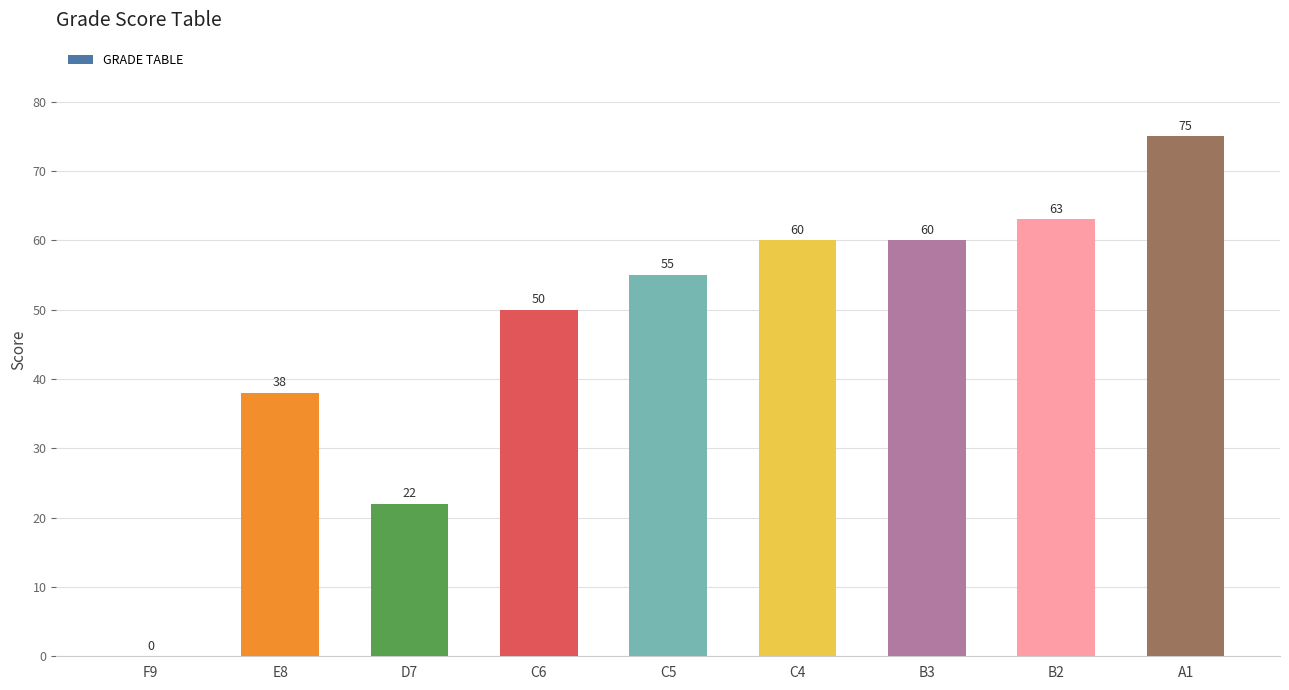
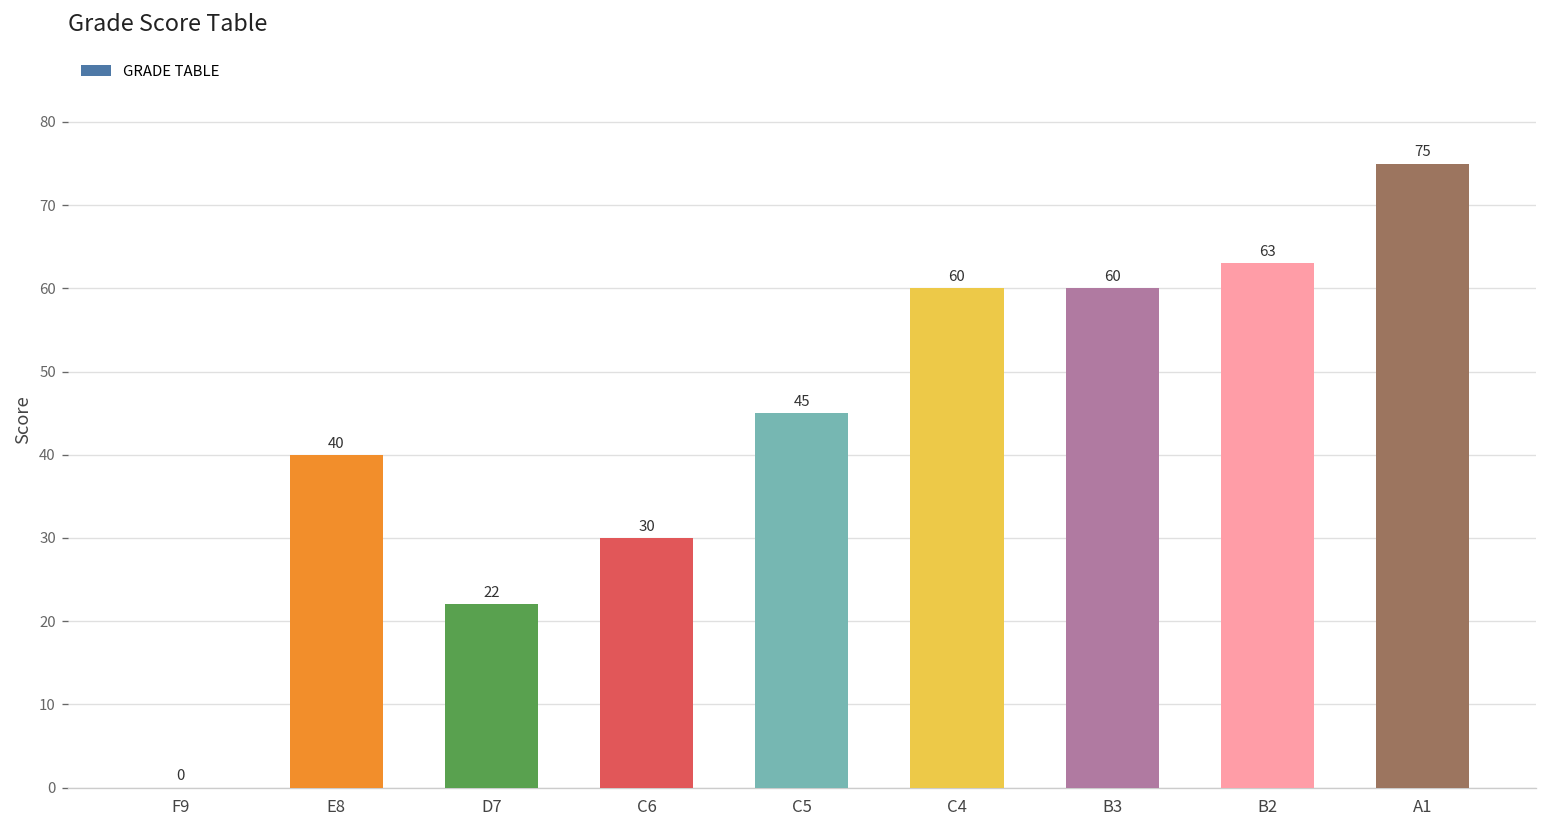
E8: 38 -> 40
C6: 50 -> 30
C5: 55 -> 45
